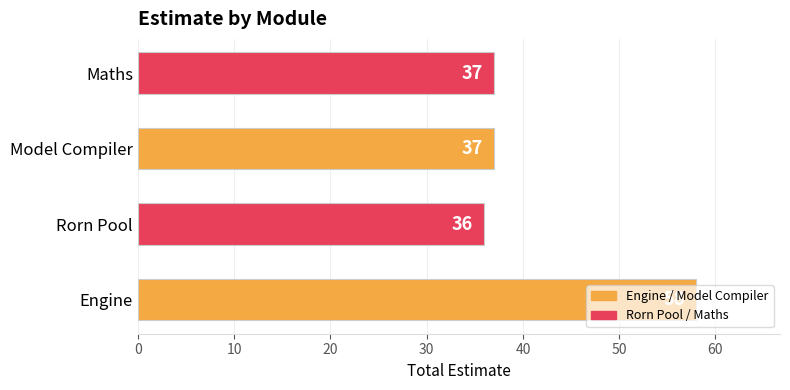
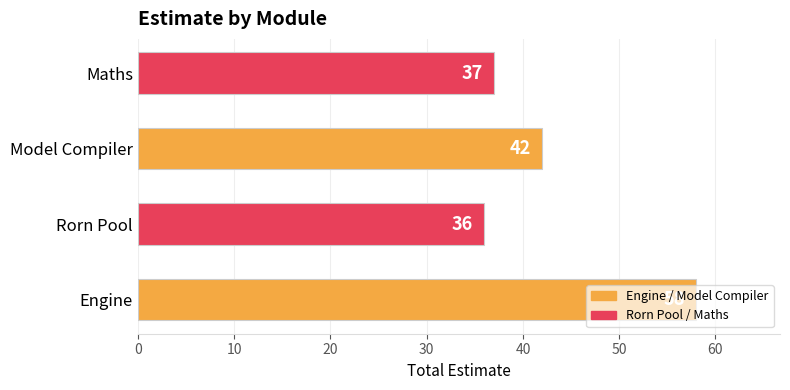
Model Compiler: 37 -> 42
